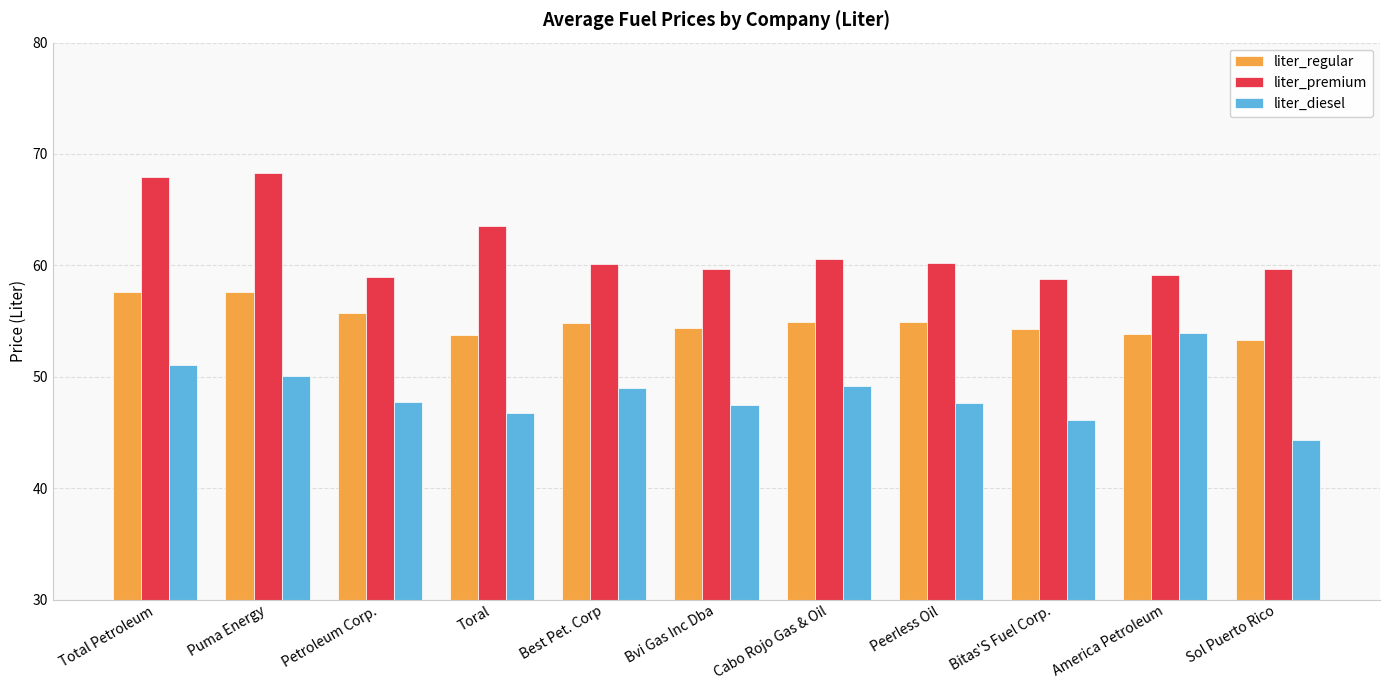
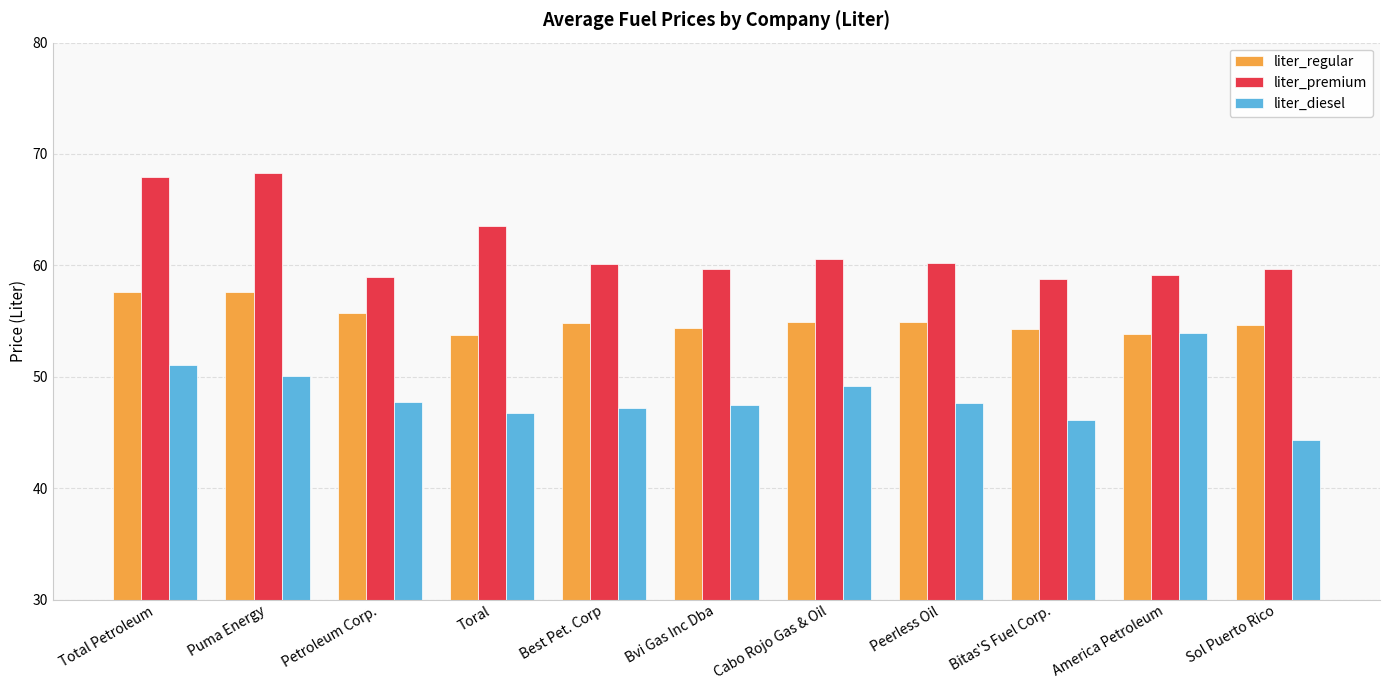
liter_diesel, Best Pet. Corp: 49.0 -> 47.2
liter_regular, Sol Puerto Rico: 53.3 -> 54.6
